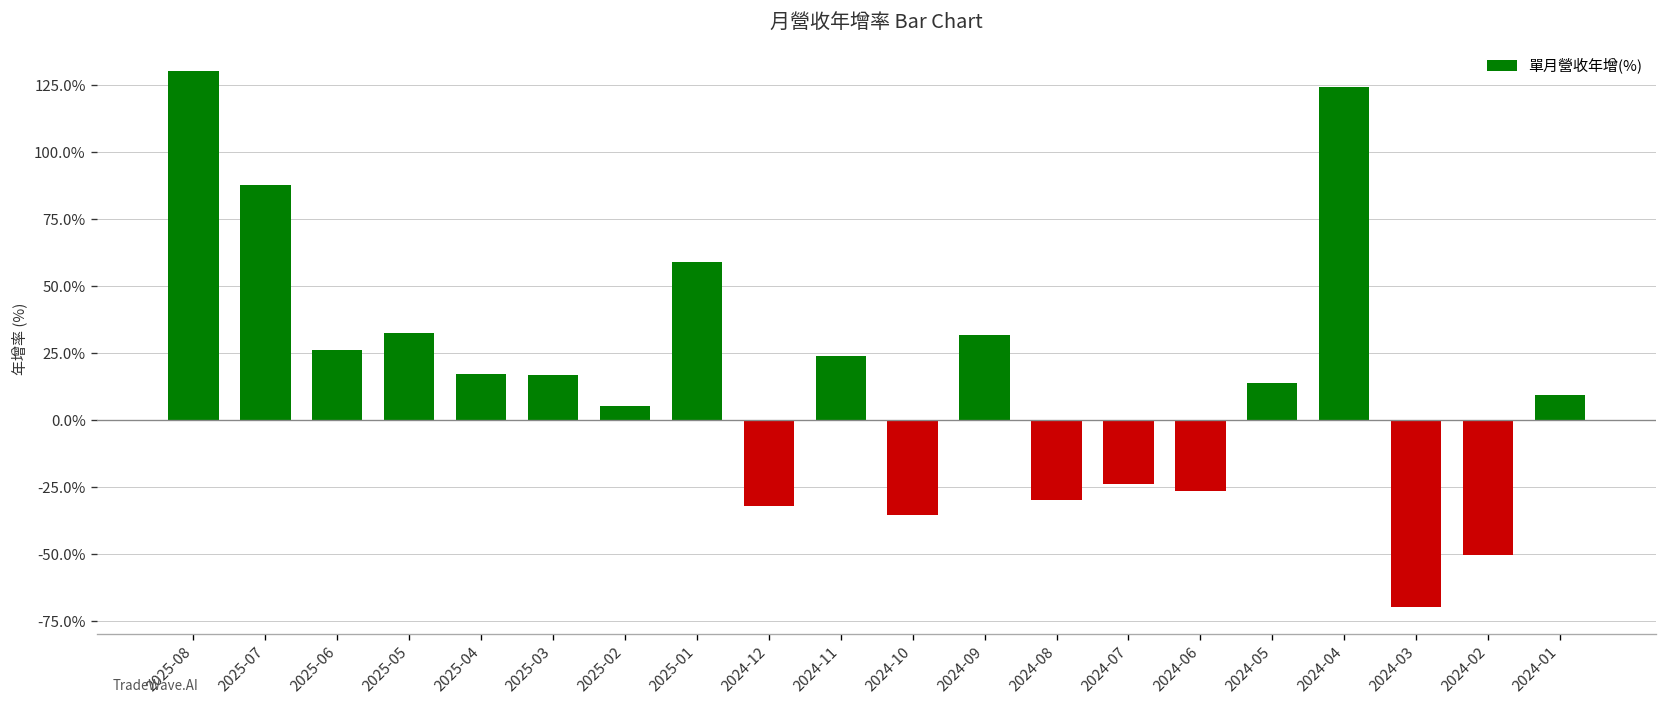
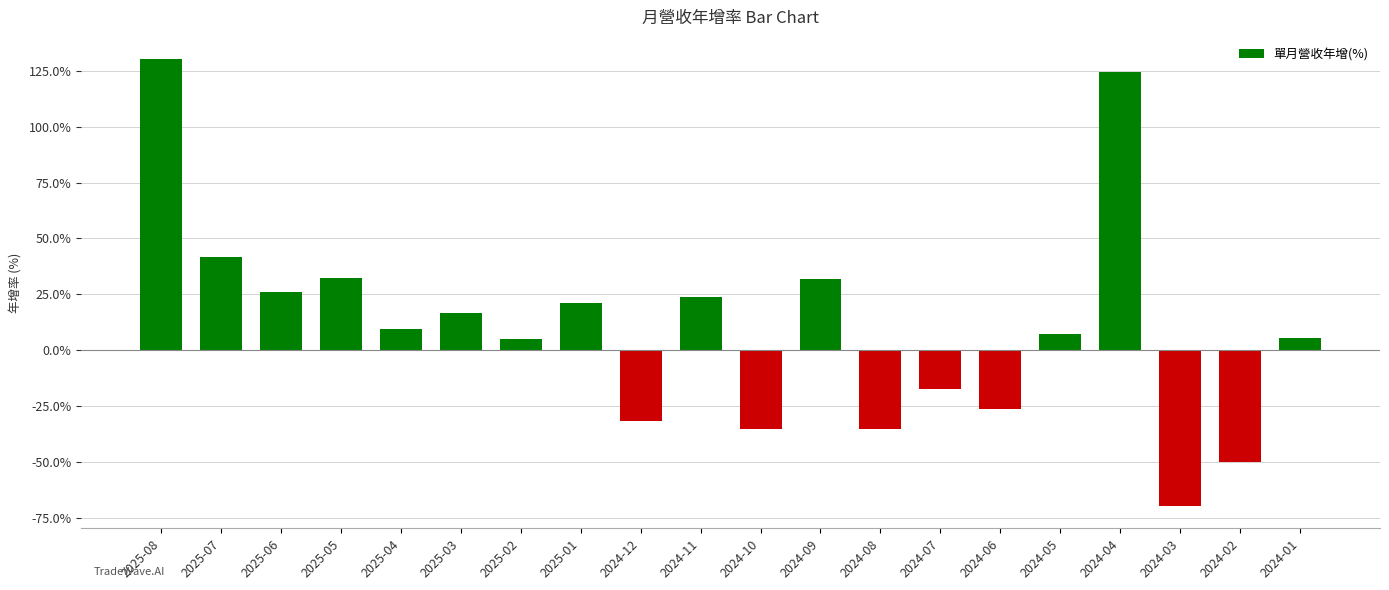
2025-07: 88% -> 42%
2025-04: 17% -> 9%
2025-01: 59% -> 21%
2024-08: -30% -> -35%
2024-07: -24% -> -18%
2024-05: 14% -> 7%
2024-01: 10% -> 6%
